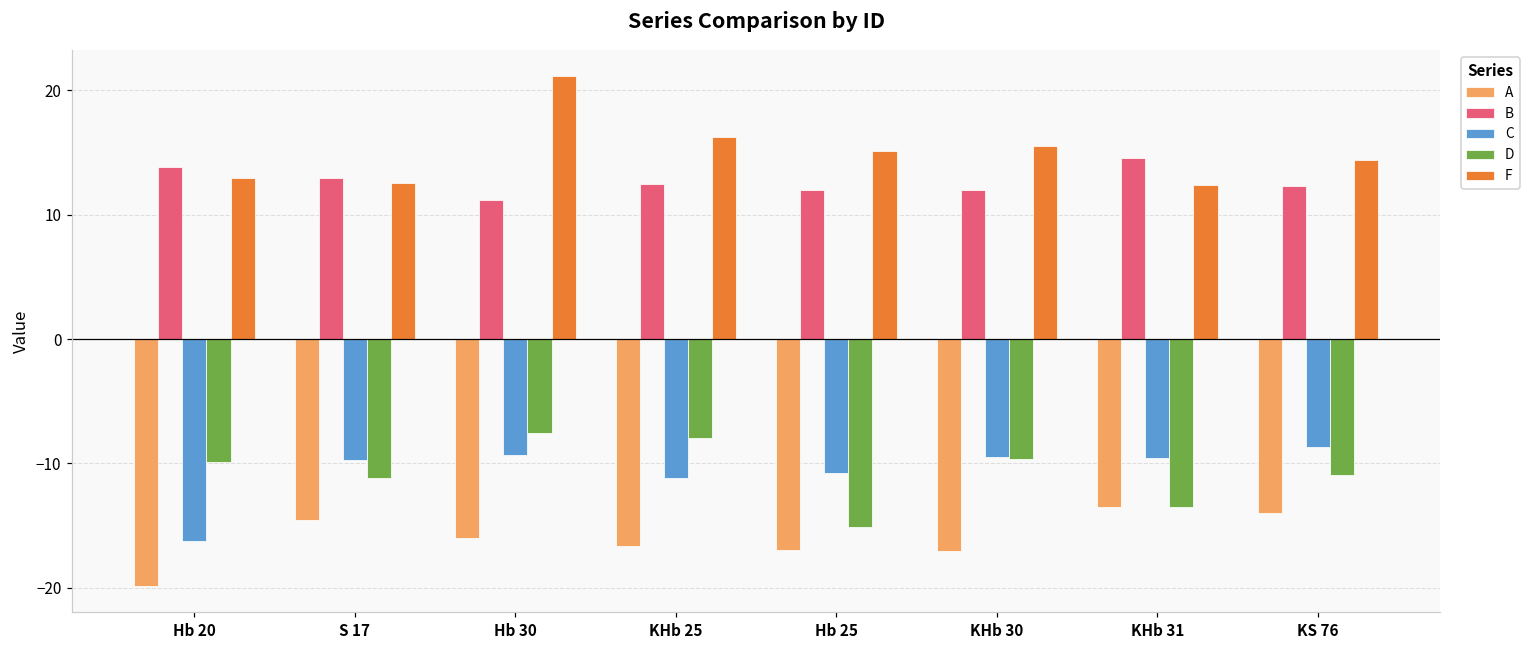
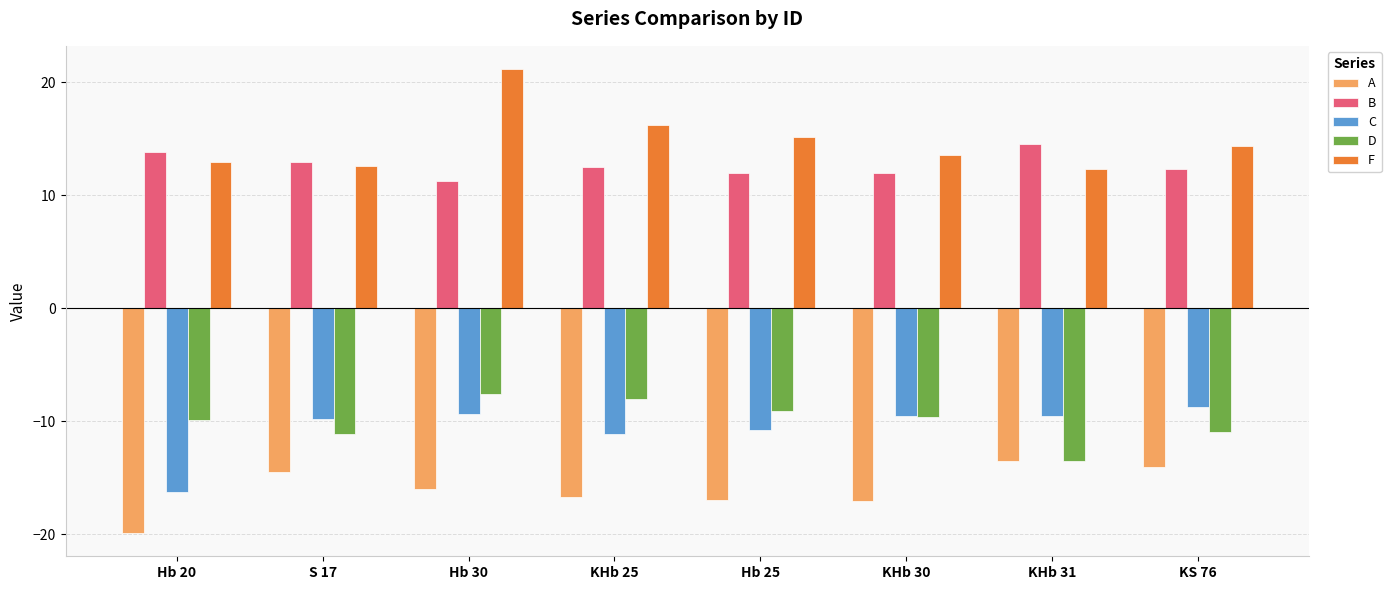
D, Hb 25: -15.1 -> -9.1
F, KHb 30: 15.5 -> 13.5
